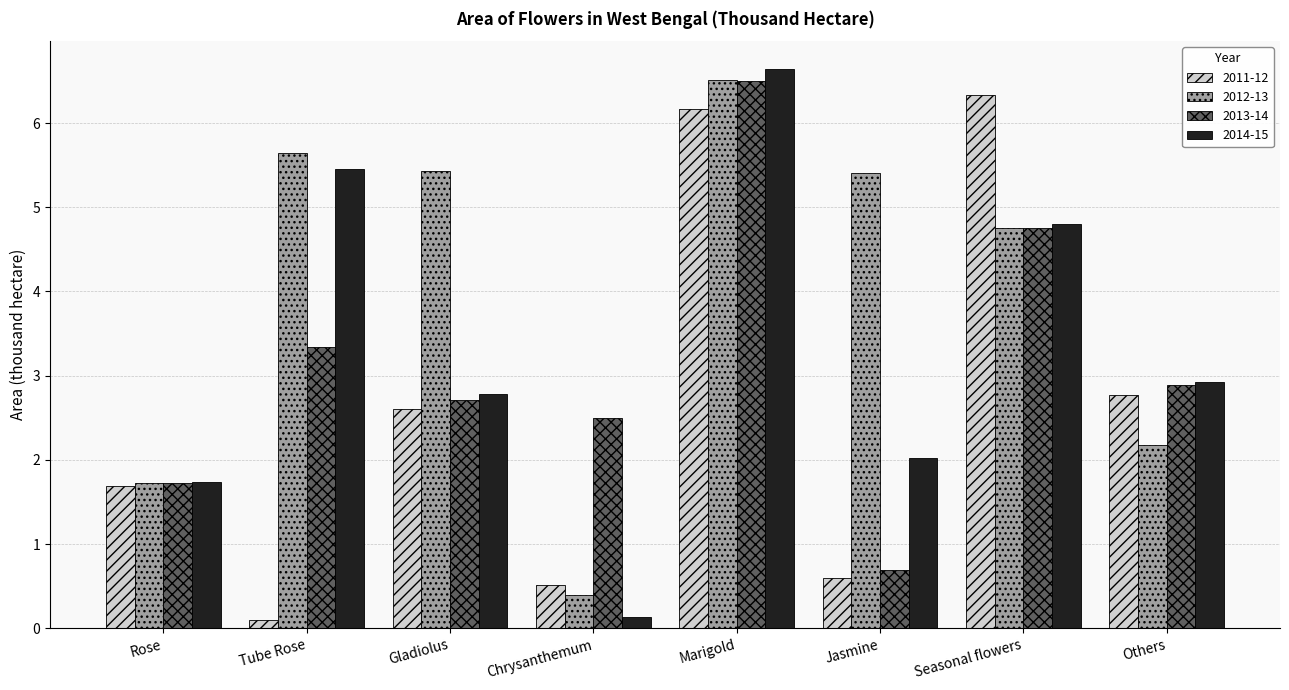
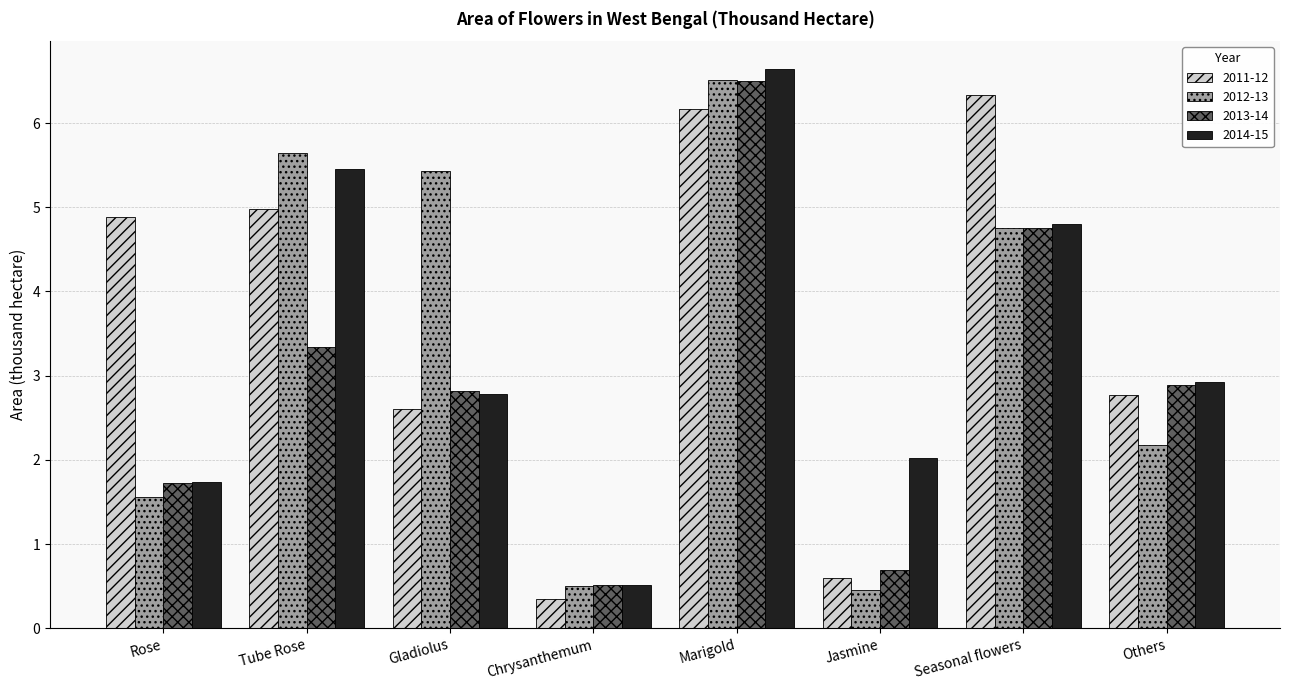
2011-12, Rose: 1.7 -> 4.9
2012-13, Rose: 1.7 -> 1.6
2011-12, Tube Rose: 0.1 -> 5.0
2013-14, Gladiolus: 2.7 -> 2.8
2011-12, Chrysanthemum: 0.5 -> 0.4
2012-13, Chrysanthemum: 0.4 -> 0.5
2013-14, Chrysanthemum: 2.5 -> 0.5
2014-15, Chrysanthemum: 0.1 -> 0.5
2012-13, Jasmine: 5.4 -> 0.5
